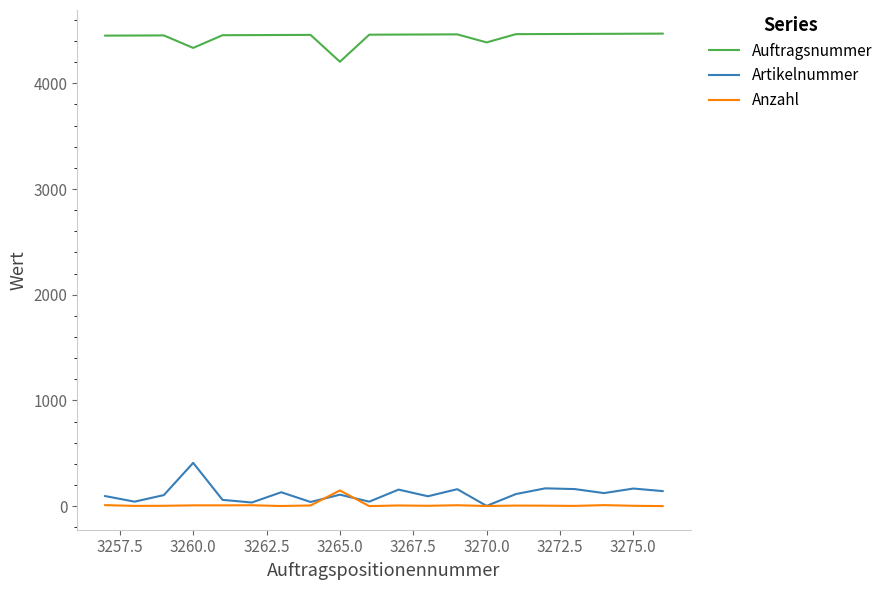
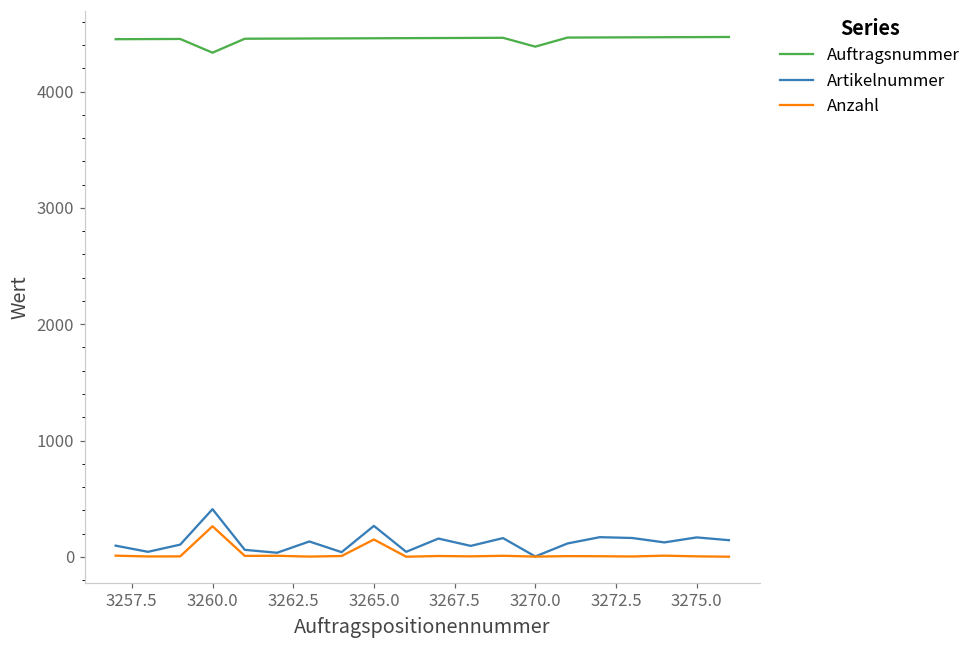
Anzahl, 3260.0: 10 -> 260
Auftragsnummer, 3265.0: 4200 -> 4460
Artikelnummer, 3265.0: 110 -> 270
